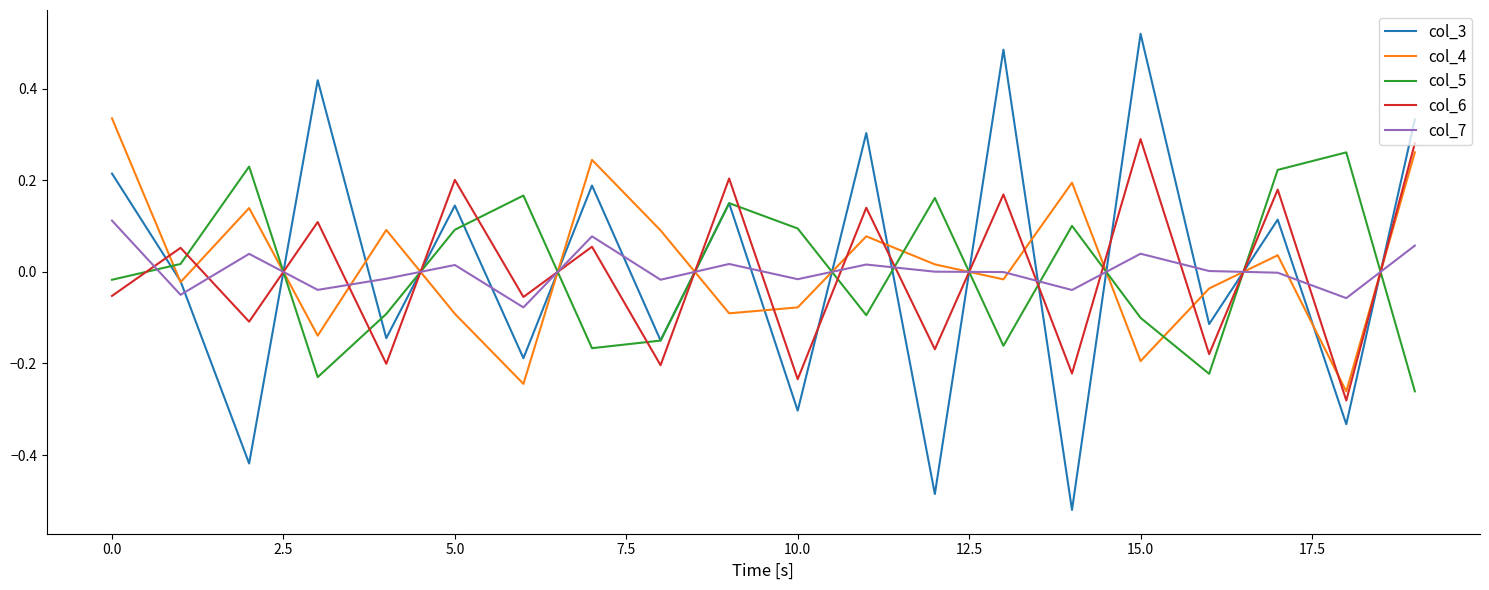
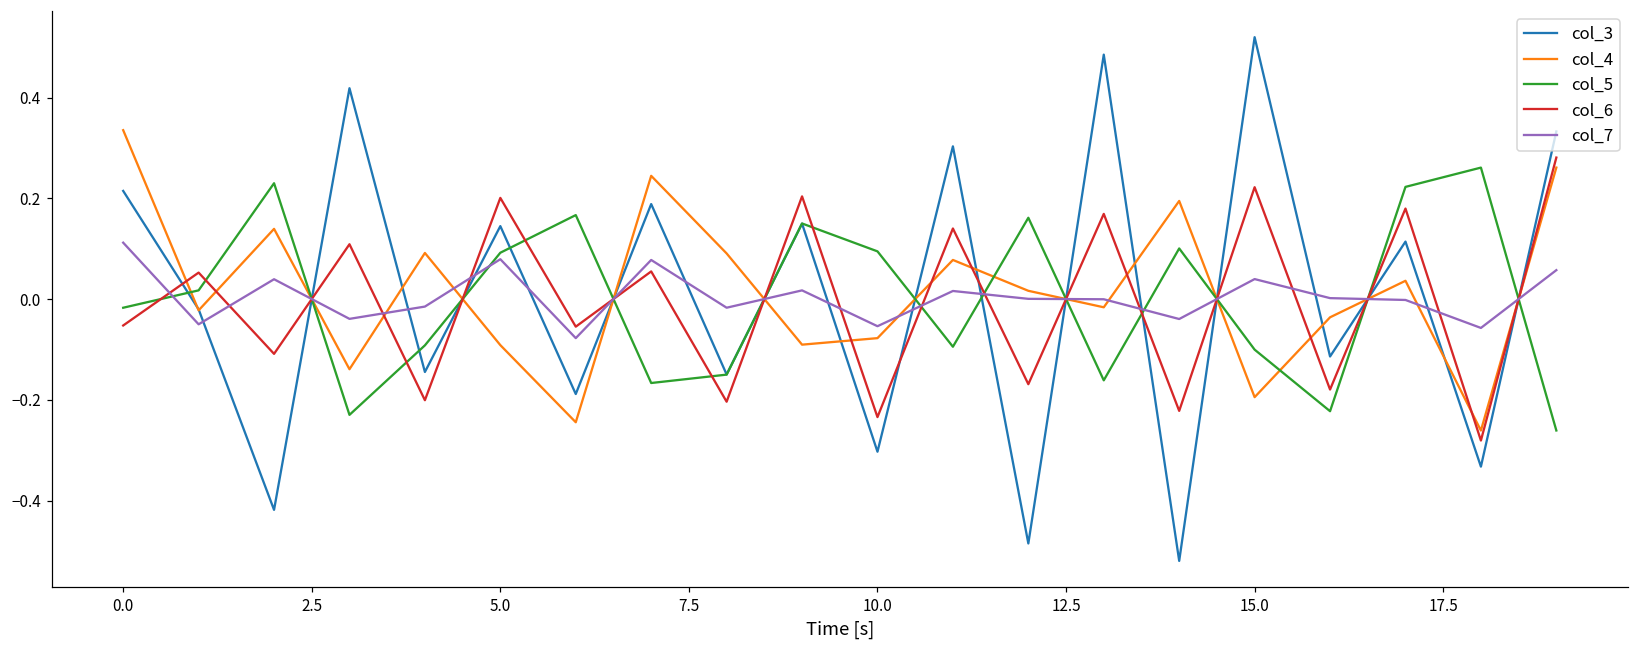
col_7, 5.0: 0.01 -> 0.08
col_7, 10.0: -0.02 -> -0.05
col_6, 15.0: 0.29 -> 0.22
